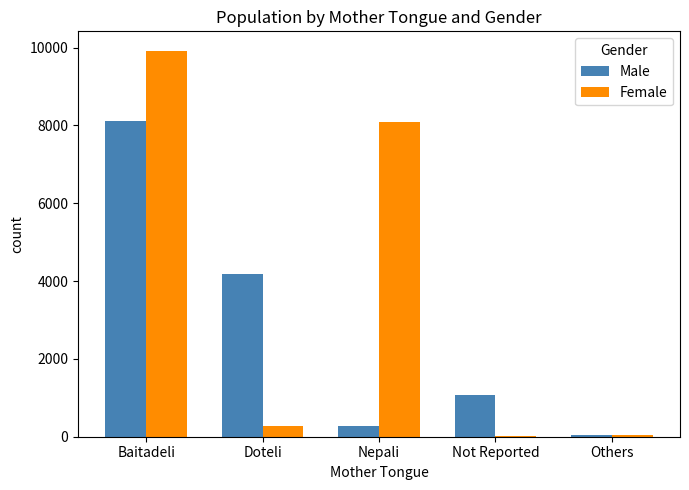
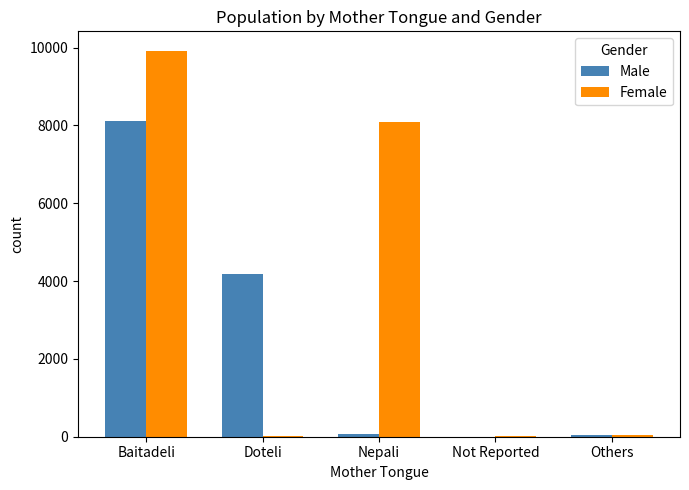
Female, Doteli: 300 -> 0
Male, Nepali: 300 -> 100
Male, Not Reported: 1100 -> 0
